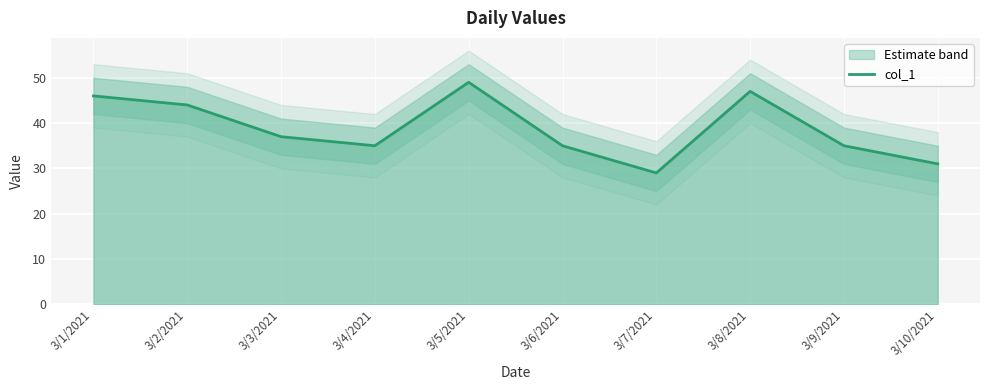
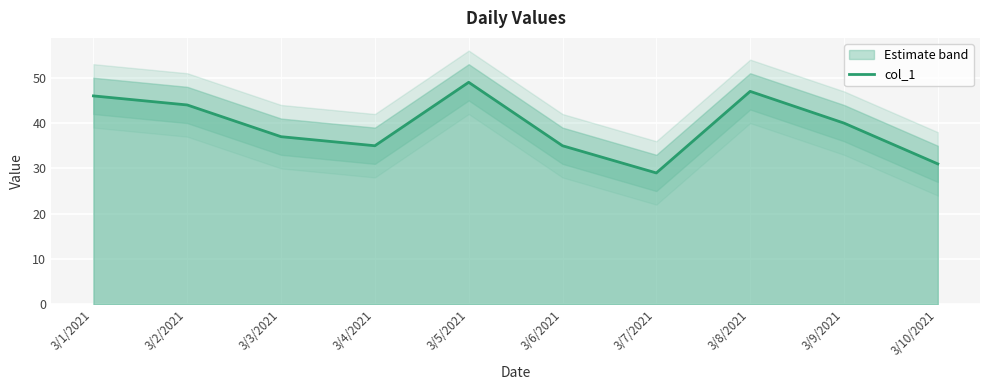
col_1, 3/9/2021: 35 -> 40
